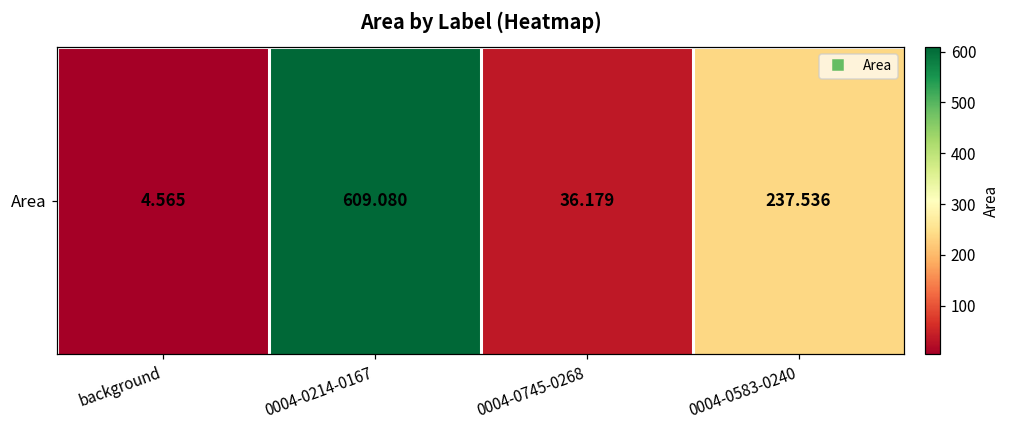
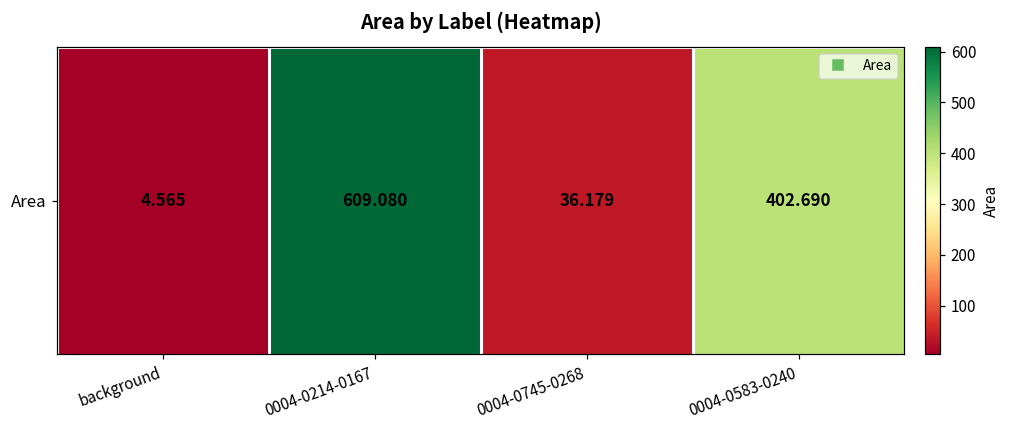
Area, 0004-0583-0240: 237.536 -> 402.690
